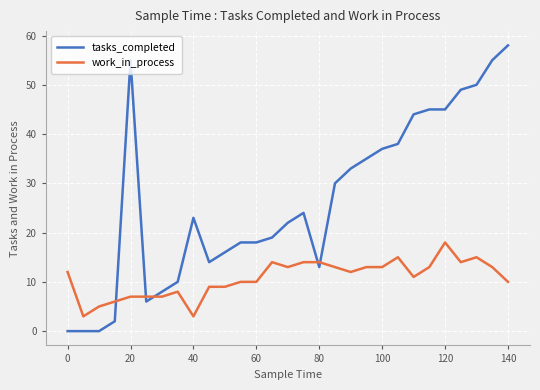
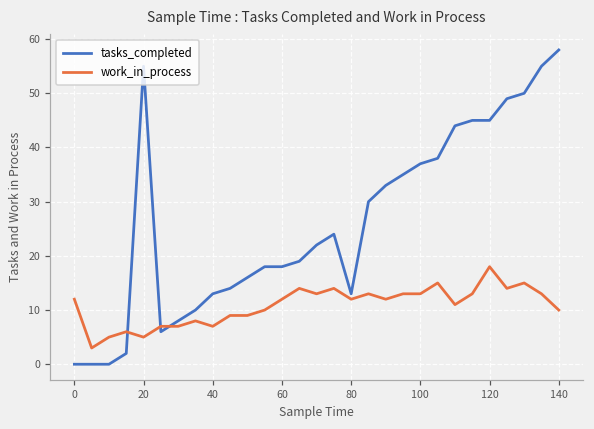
work_in_process, 20: 7 -> 5
tasks_completed, 40: 23 -> 13
work_in_process, 40: 3 -> 7
work_in_process, 60: 10 -> 12
work_in_process, 80: 14 -> 12
